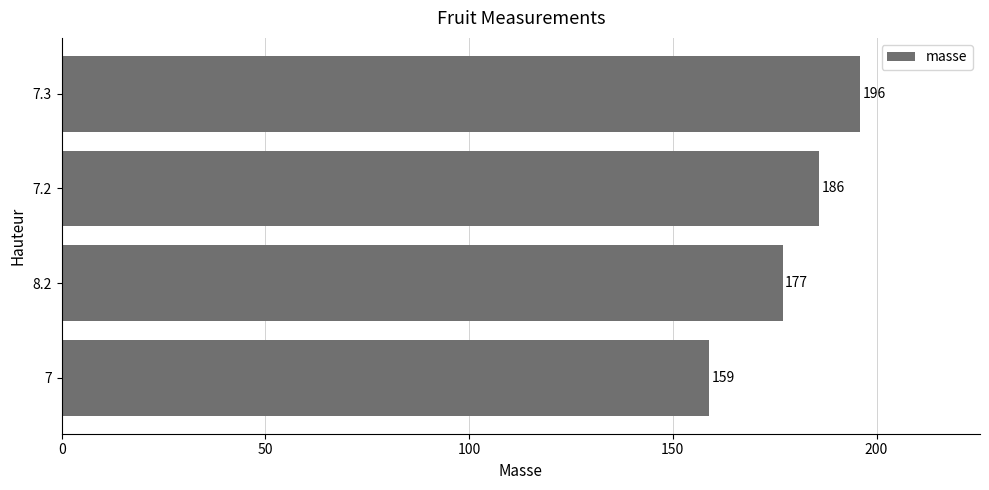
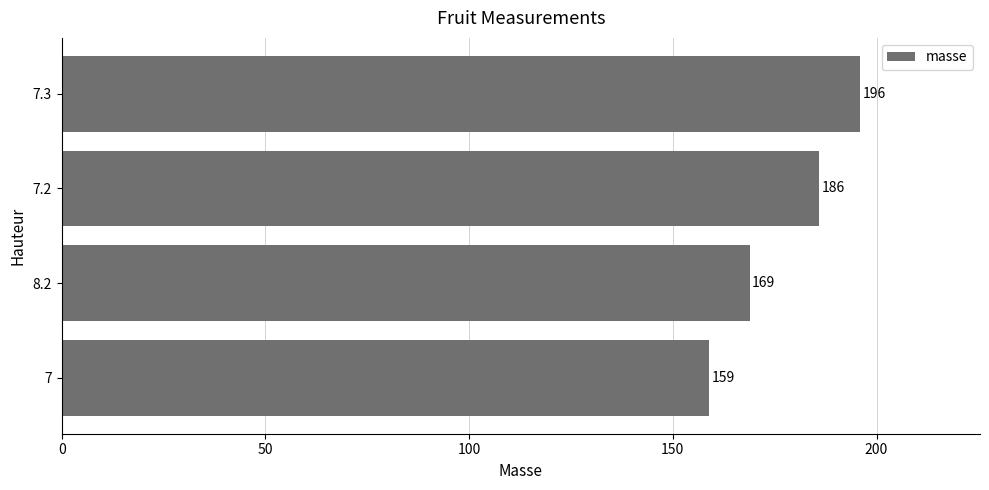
8.2: 177 -> 169
